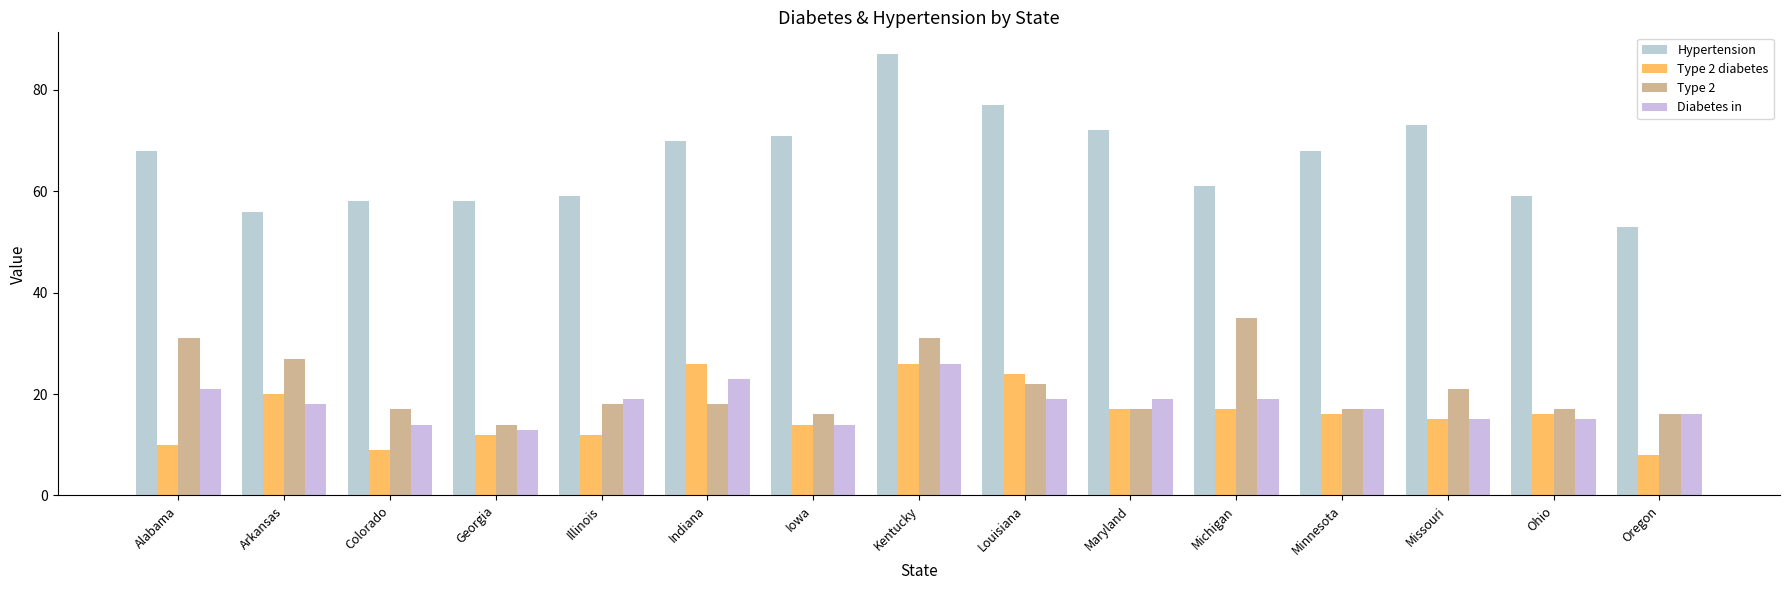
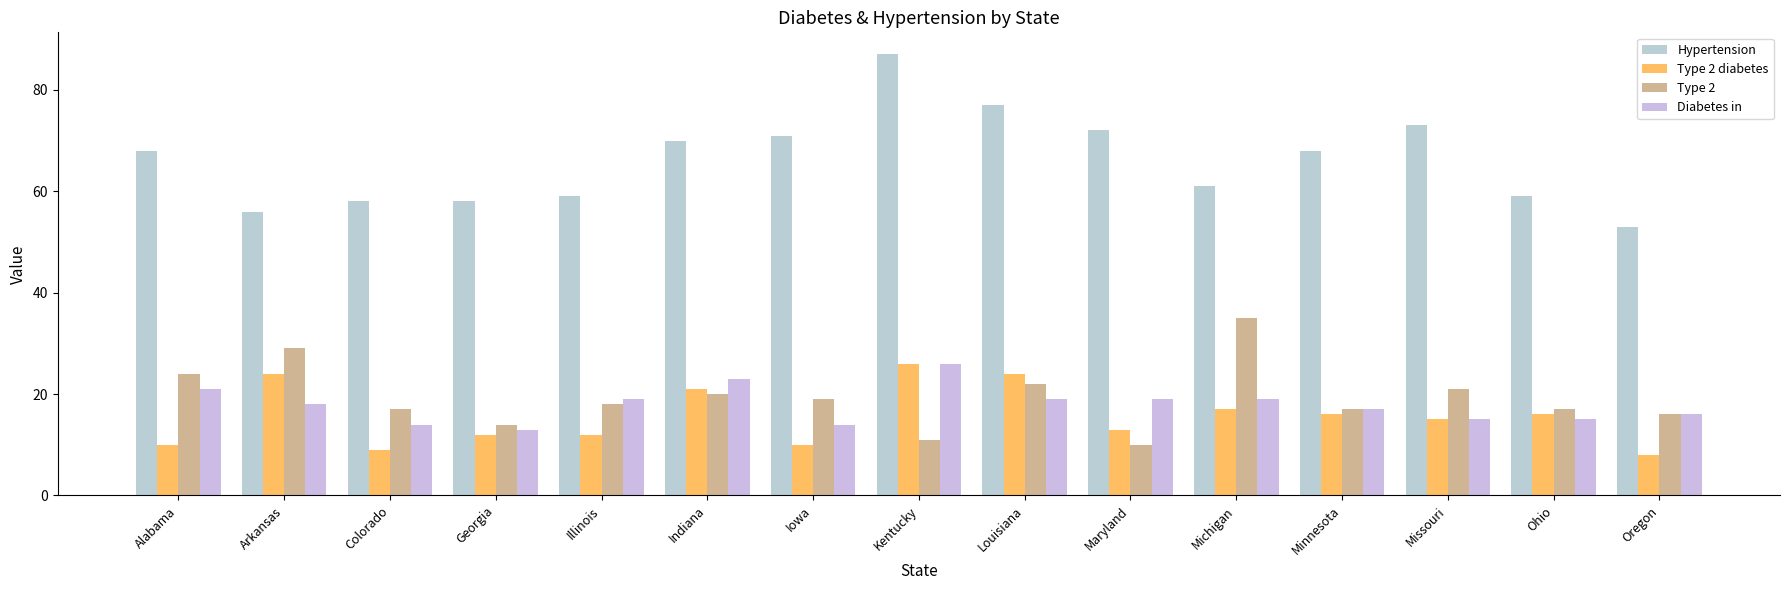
Type 2, Alabama: 31 -> 24
Type 2 diabetes, Arkansas: 20 -> 24
Type 2, Arkansas: 27 -> 29
Type 2 diabetes, Indiana: 26 -> 21
Type 2, Indiana: 18 -> 20
Type 2 diabetes, Iowa: 14 -> 10
Type 2, Iowa: 16 -> 19
Type 2, Kentucky: 31 -> 11
Type 2 diabetes, Maryland: 17 -> 13
Type 2, Maryland: 17 -> 10
